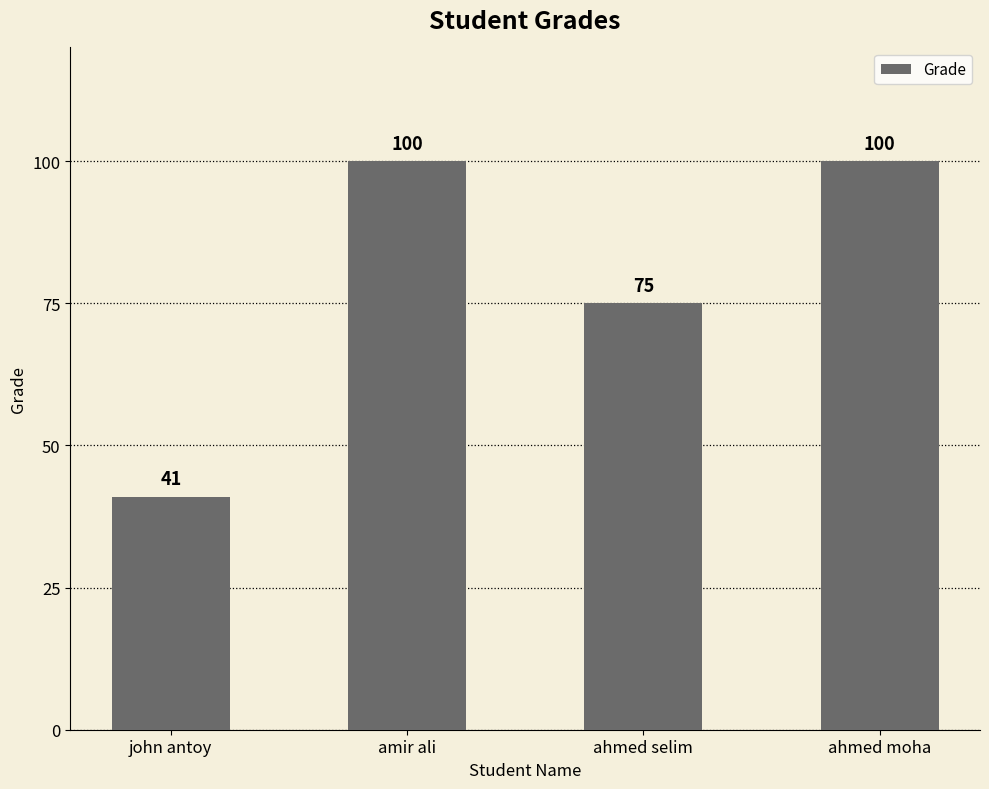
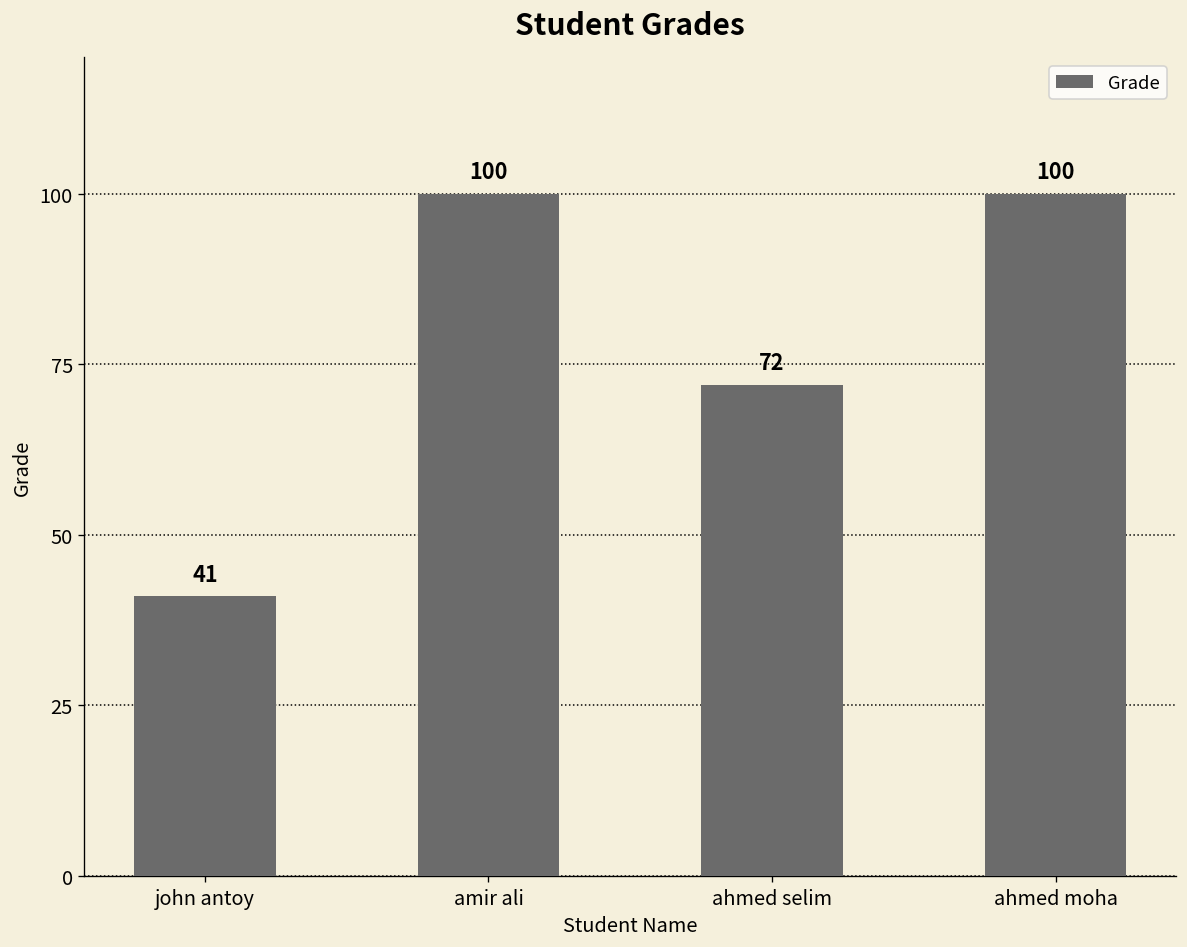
ahmed selim: 75 -> 72
